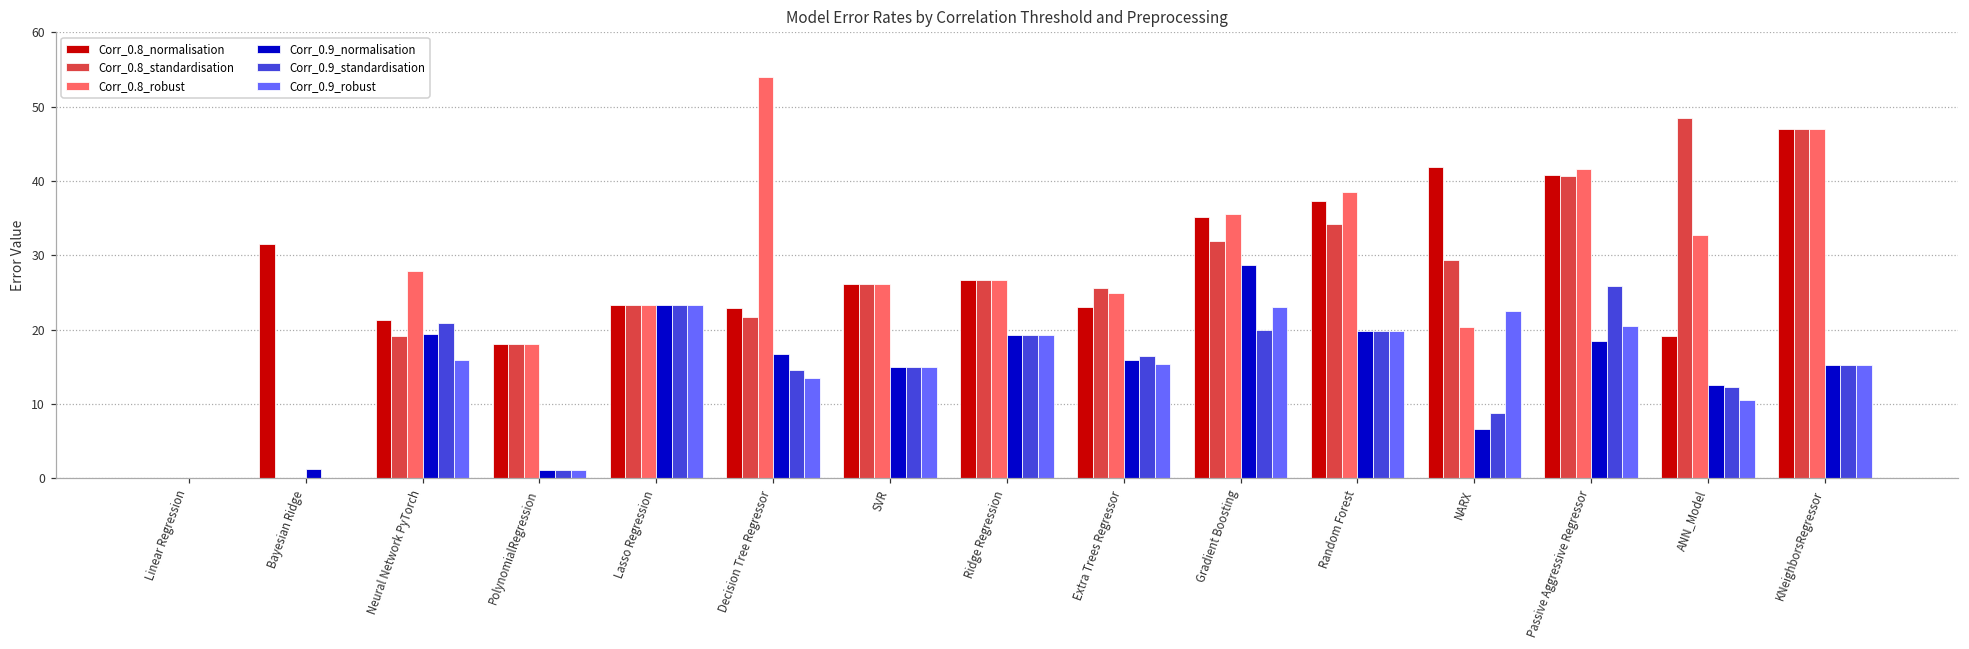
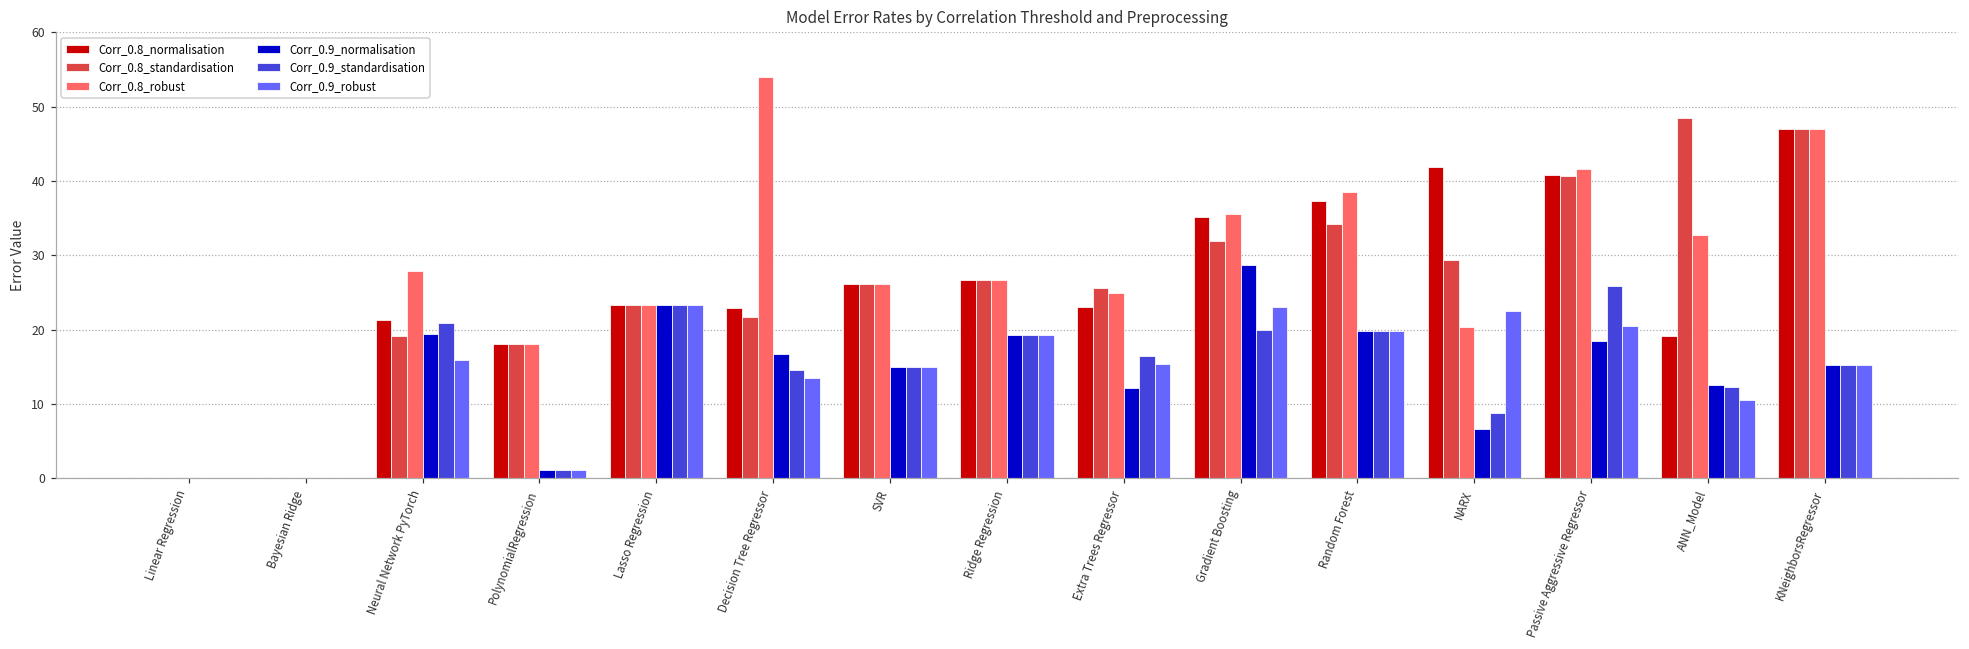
Corr_0.8_normalisation, Bayesian Ridge: 32 -> 0
Corr_0.9_normalisation, Bayesian Ridge: 1 -> 0
Corr_0.9_normalisation, Extra Trees Regressor: 16 -> 12
